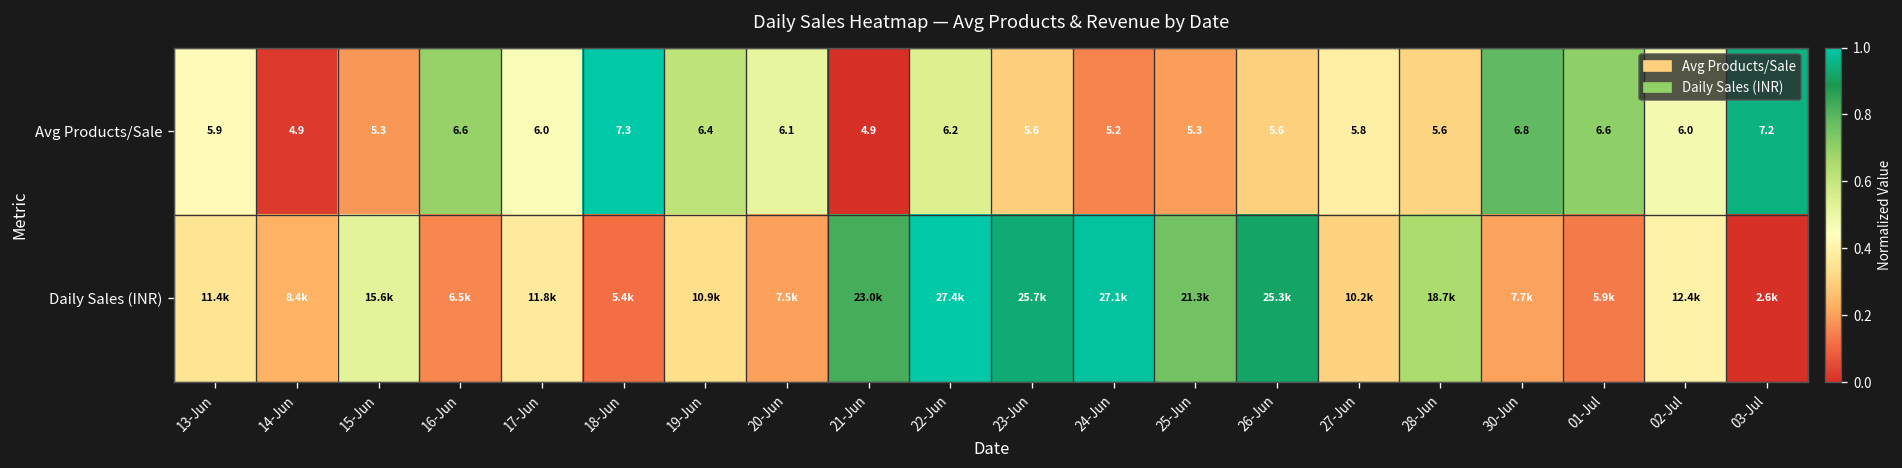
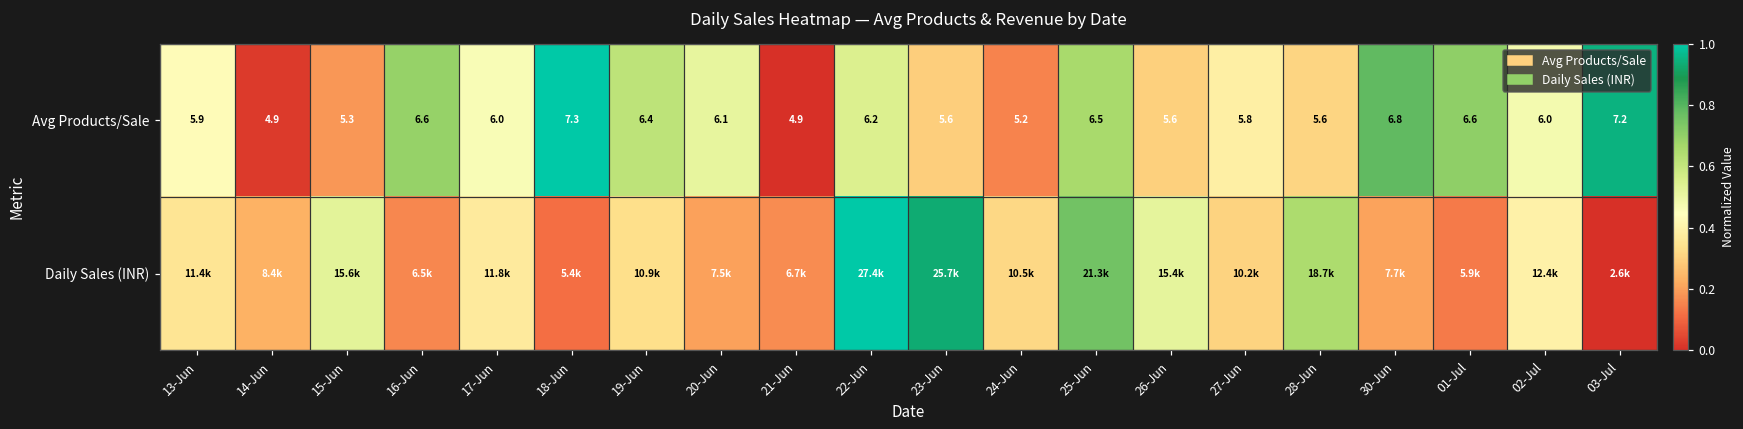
Avg Products/Sale, 25-Jun: 5.3 -> 6.5
Daily Sales (INR), 21-Jun: 23.0k -> 6.7k
Daily Sales (INR), 24-Jun: 27.1k -> 10.5k
Daily Sales (INR), 26-Jun: 25.3k -> 15.4k
